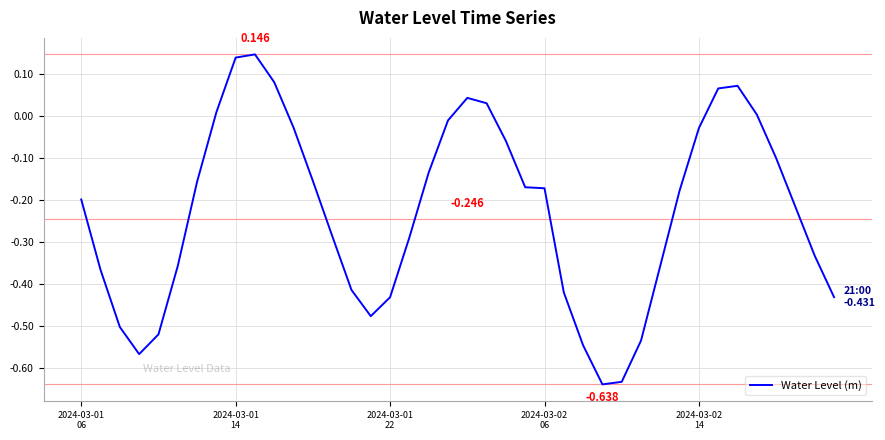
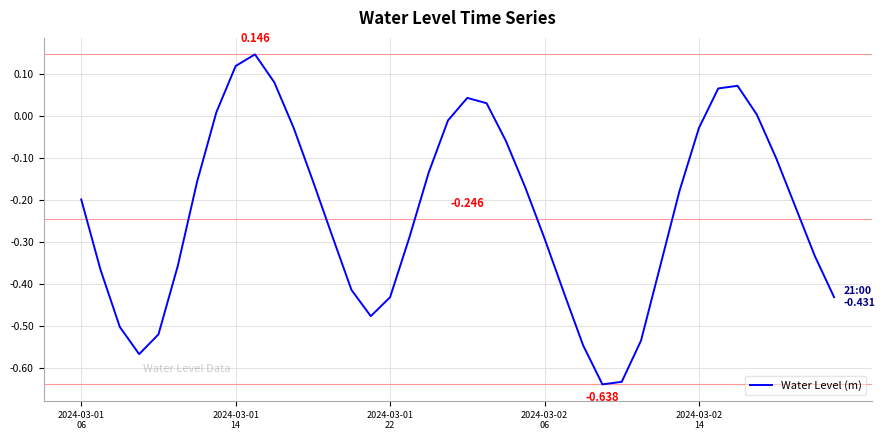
2024-03-01 14: 0.14 -> 0.12
2024-03-02 06: -0.17 -> -0.29
